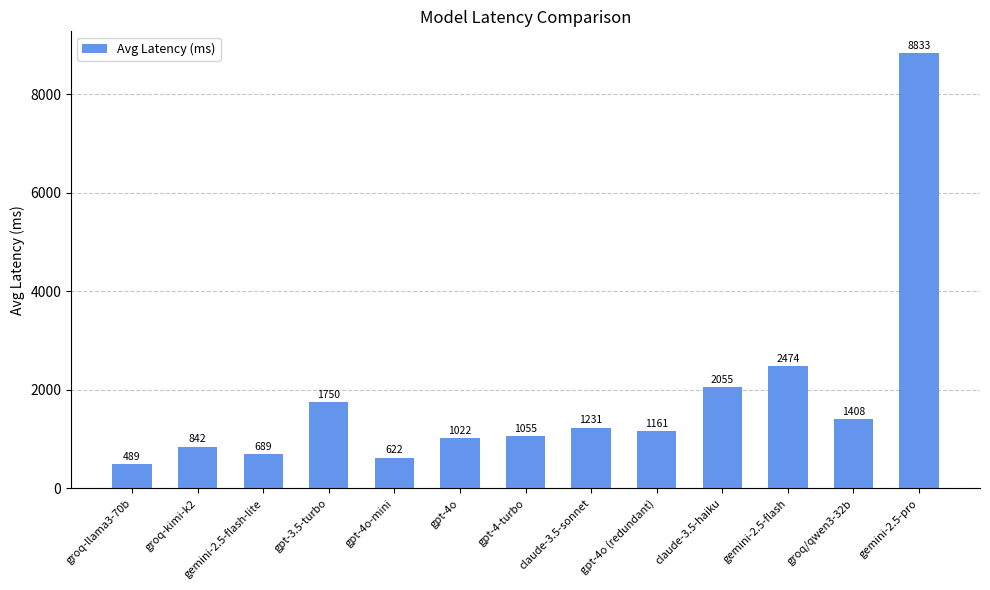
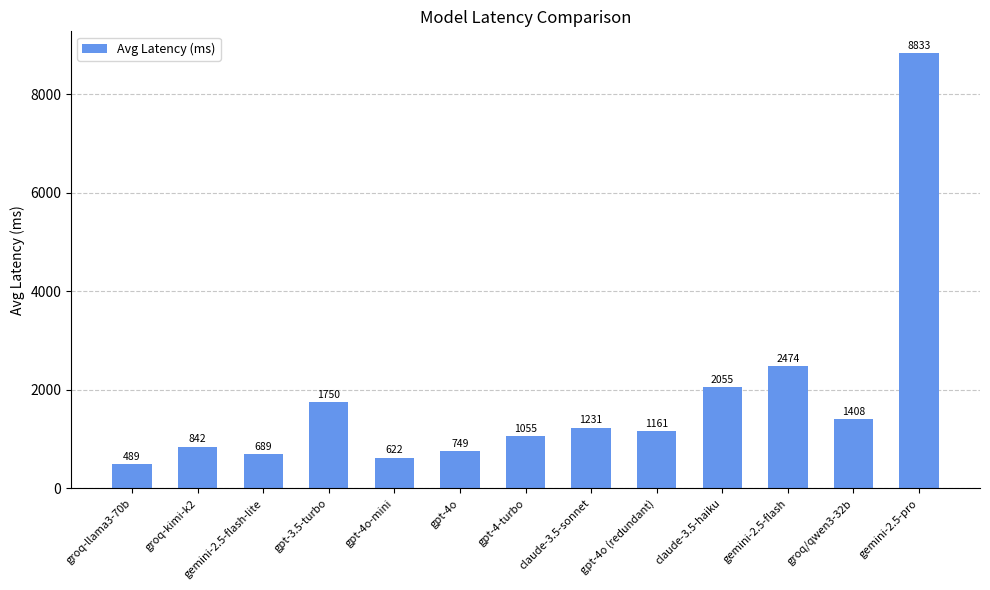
gpt-4o: 1022 -> 749
